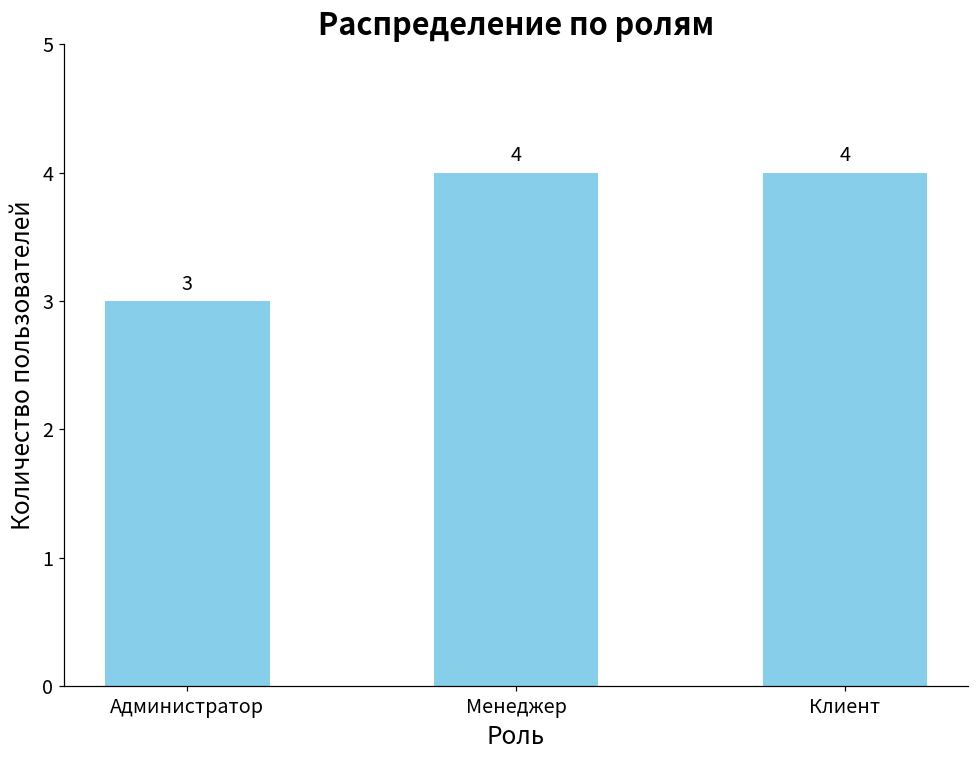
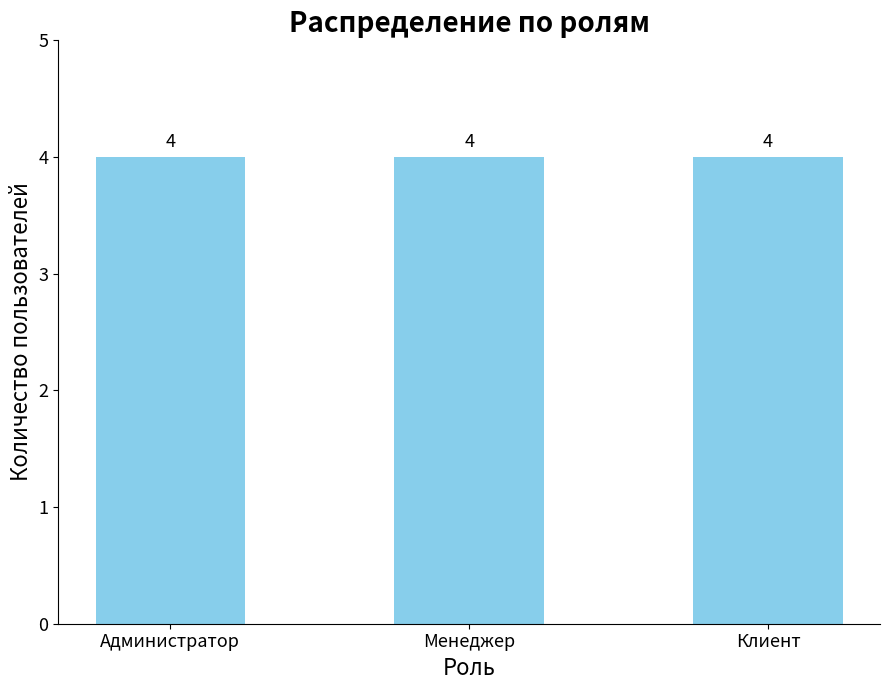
Администратор: 3 -> 4
